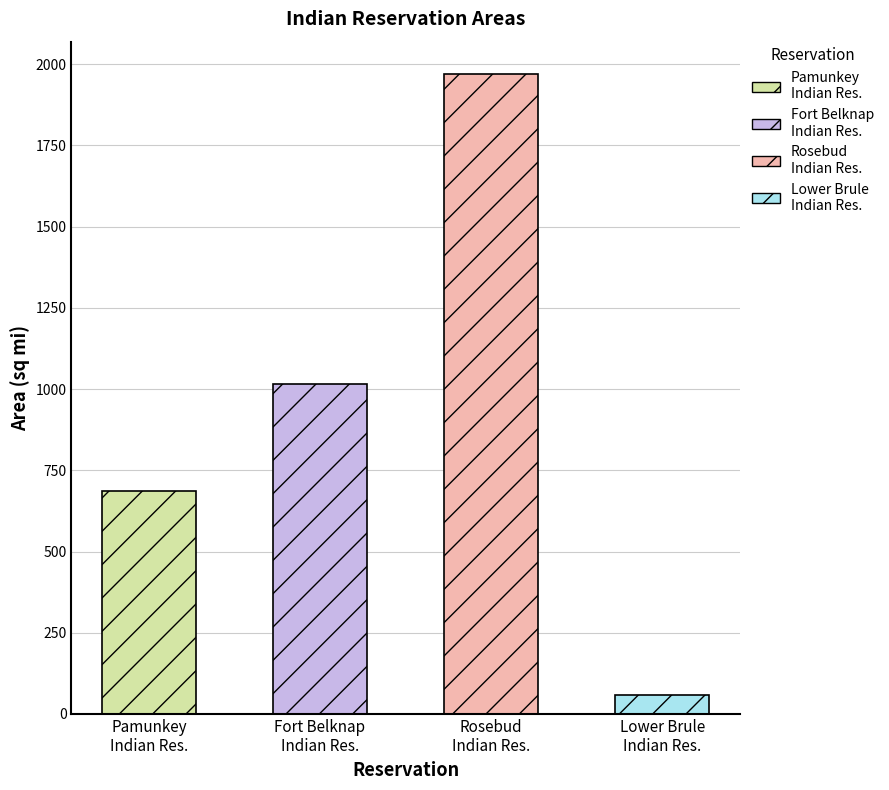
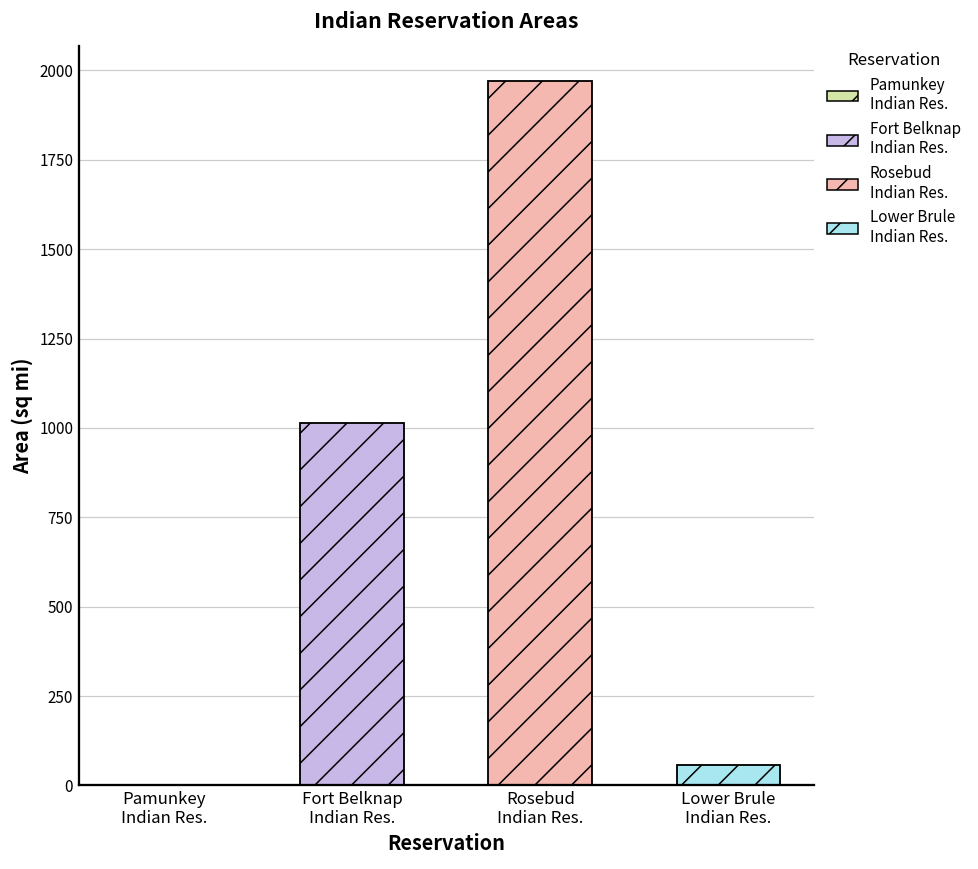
Pamunkey Indian Res.: 690 -> 0
